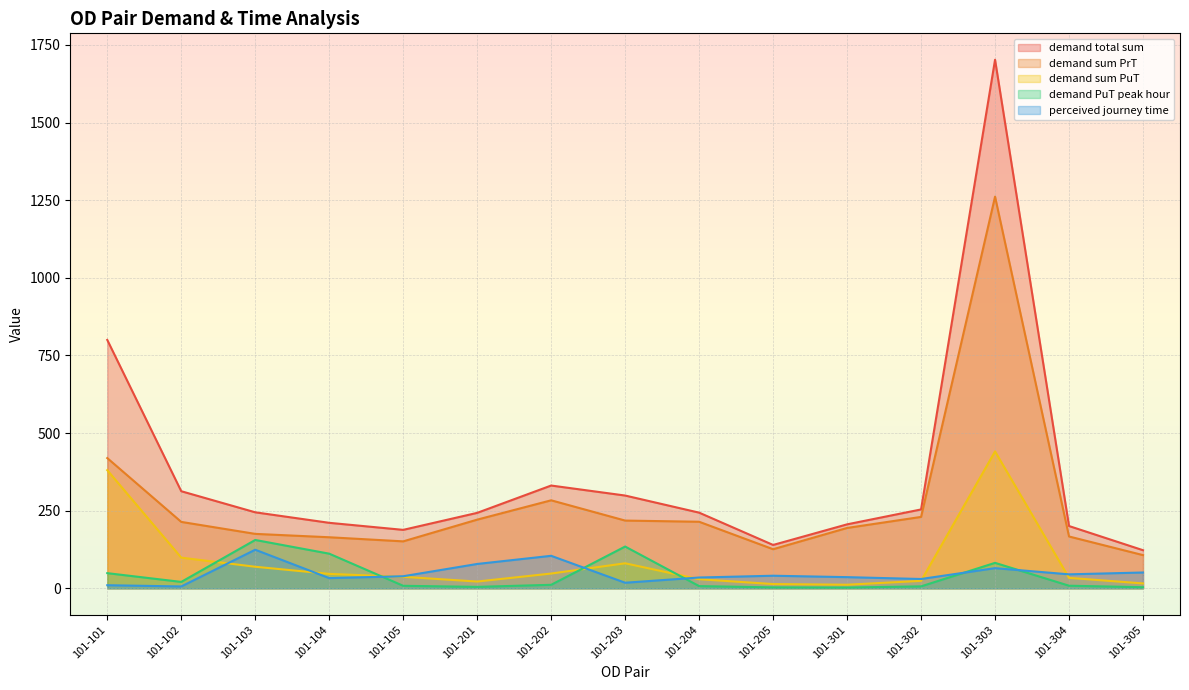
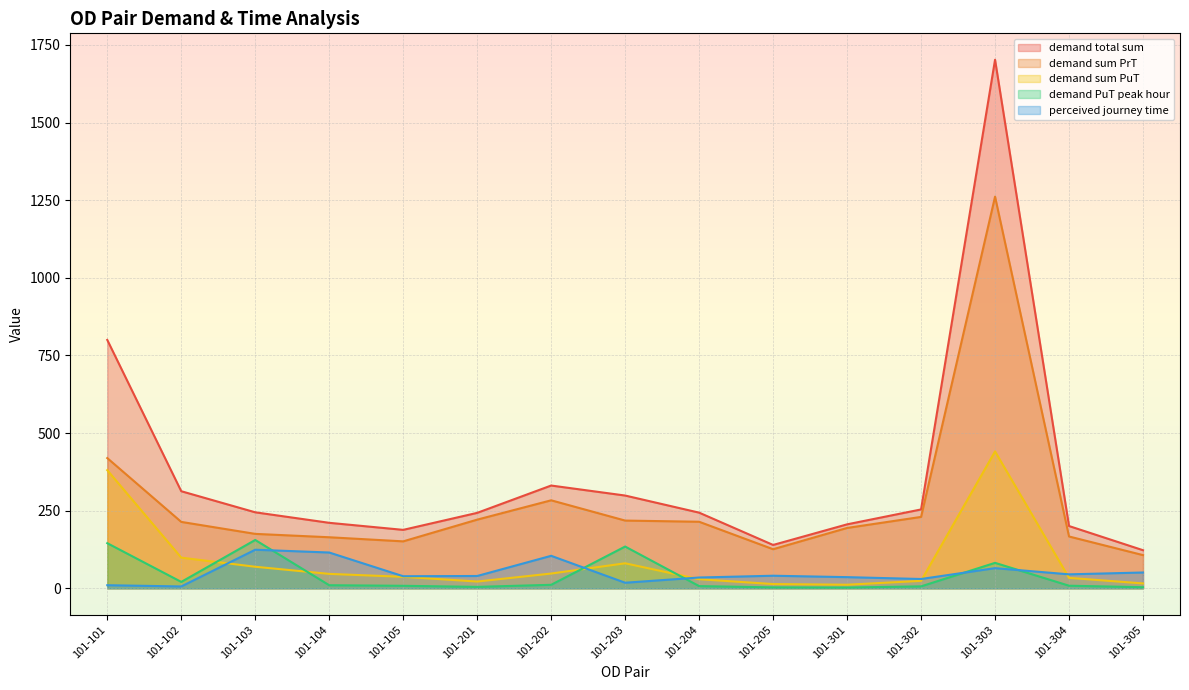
demand PuT peak hour, 101-101: 50 -> 150
demand PuT peak hour, 101-104: 110 -> 10
perceived journey time, 101-104: 30 -> 120
perceived journey time, 101-201: 80 -> 40
